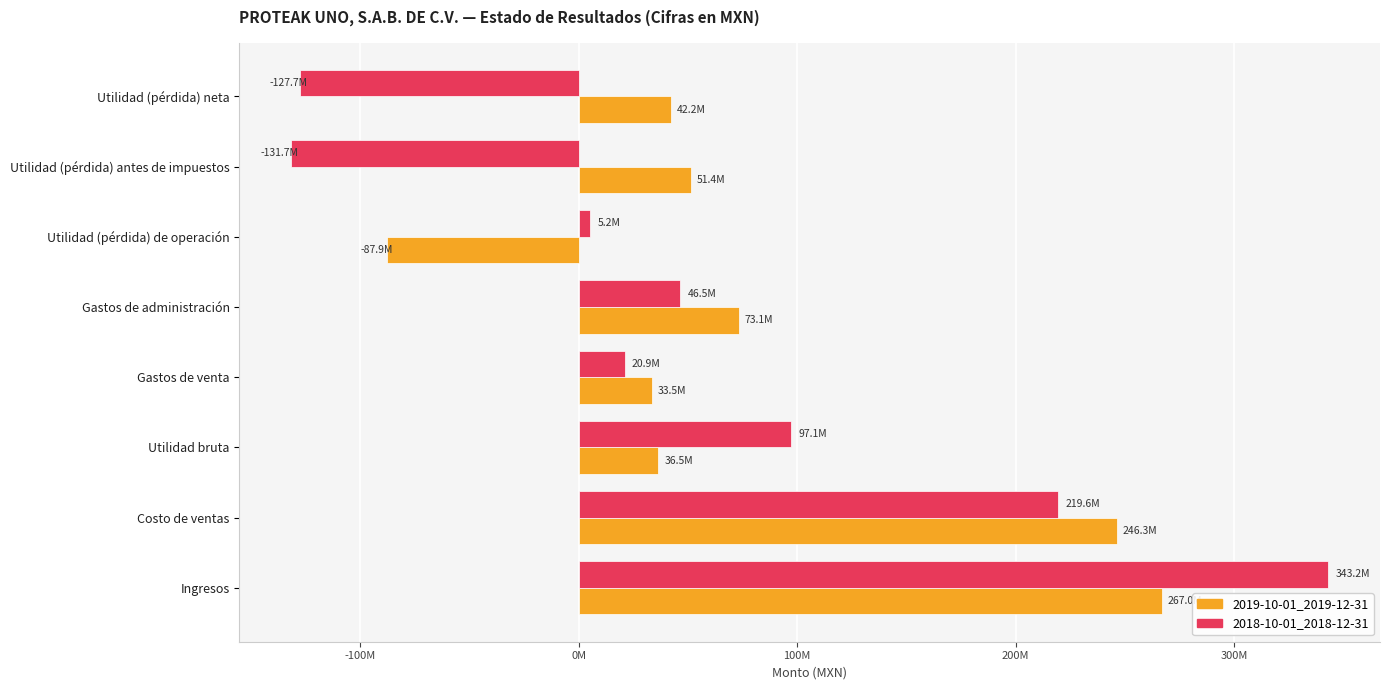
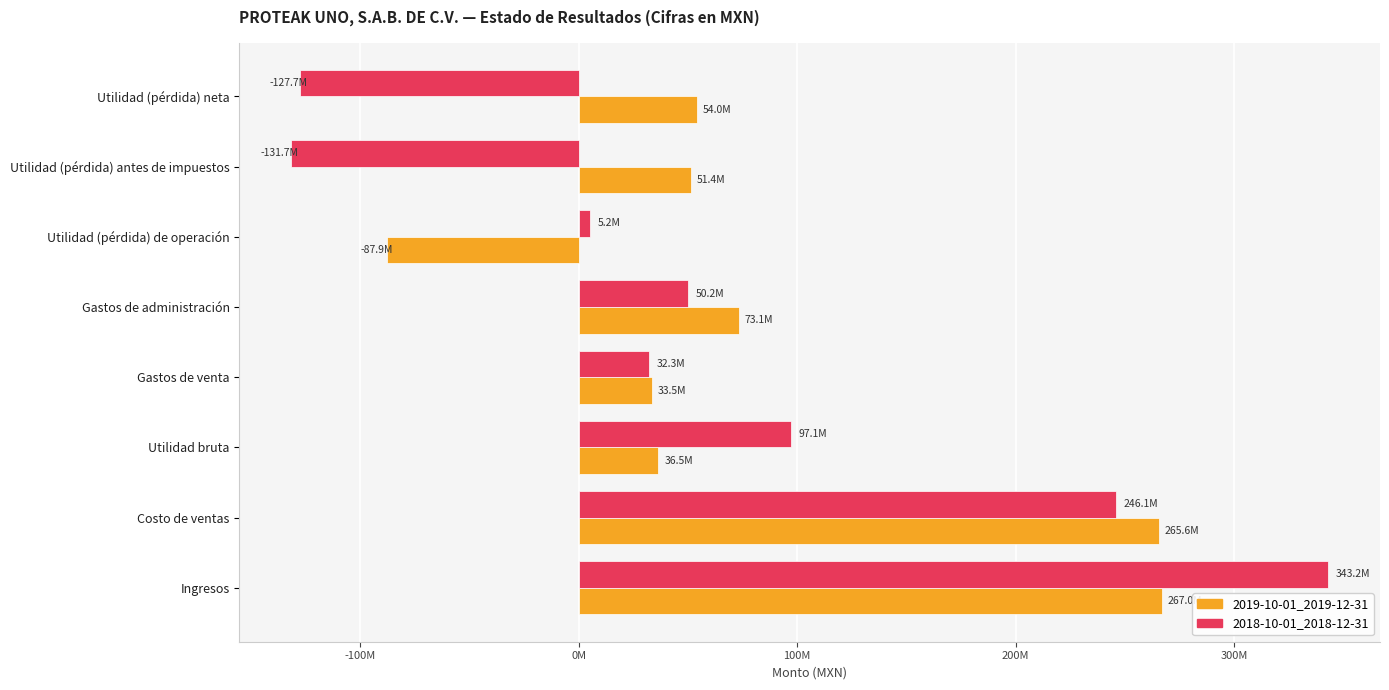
2019-10-01_2019-12-31, Utilidad (pérdida) neta: 42.2M -> 54.0M
2018-10-01_2018-12-31, Gastos de administración: 46.5M -> 50.2M
2018-10-01_2018-12-31, Gastos de venta: 20.9M -> 32.3M
2018-10-01_2018-12-31, Costo de ventas: 219.6M -> 246.1M
2019-10-01_2019-12-31, Costo de ventas: 246.3M -> 265.6M
